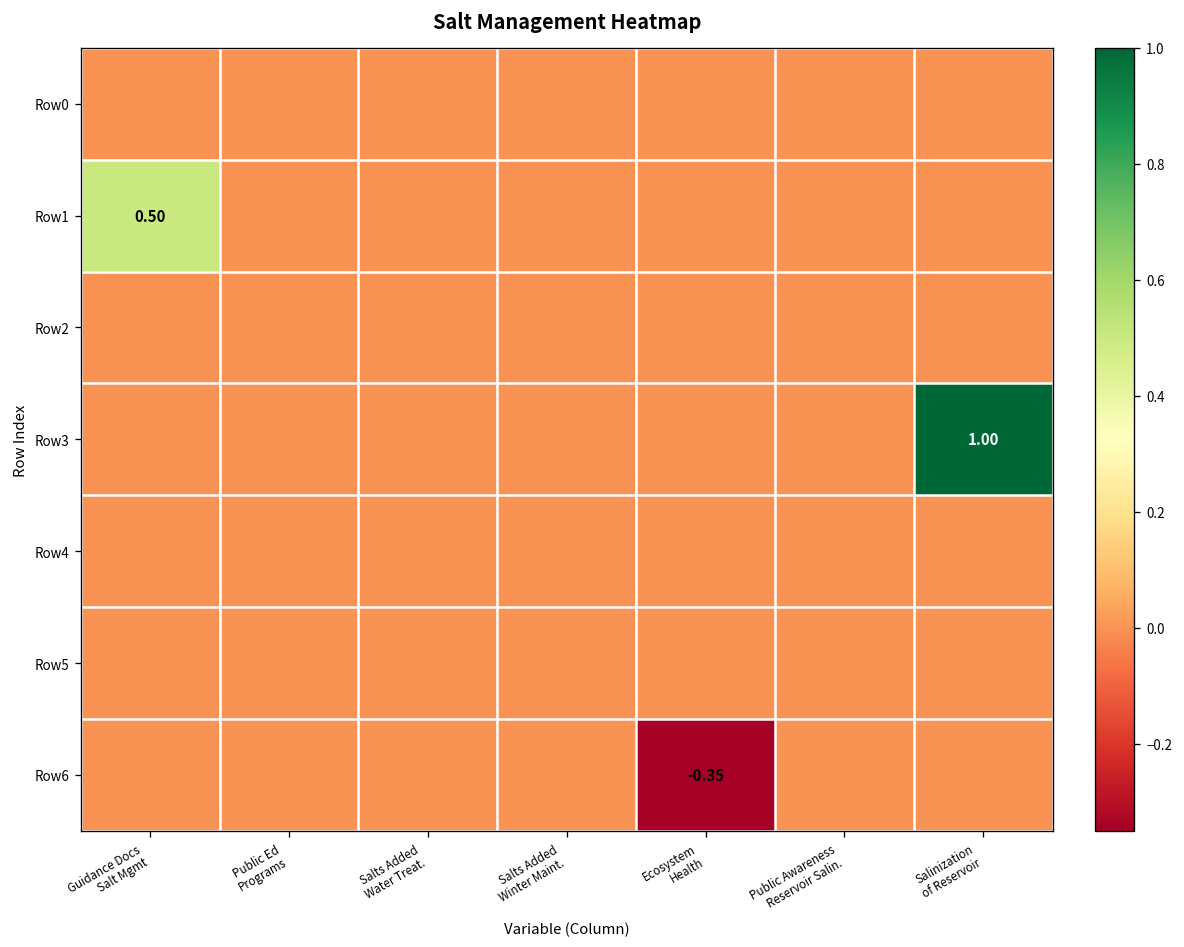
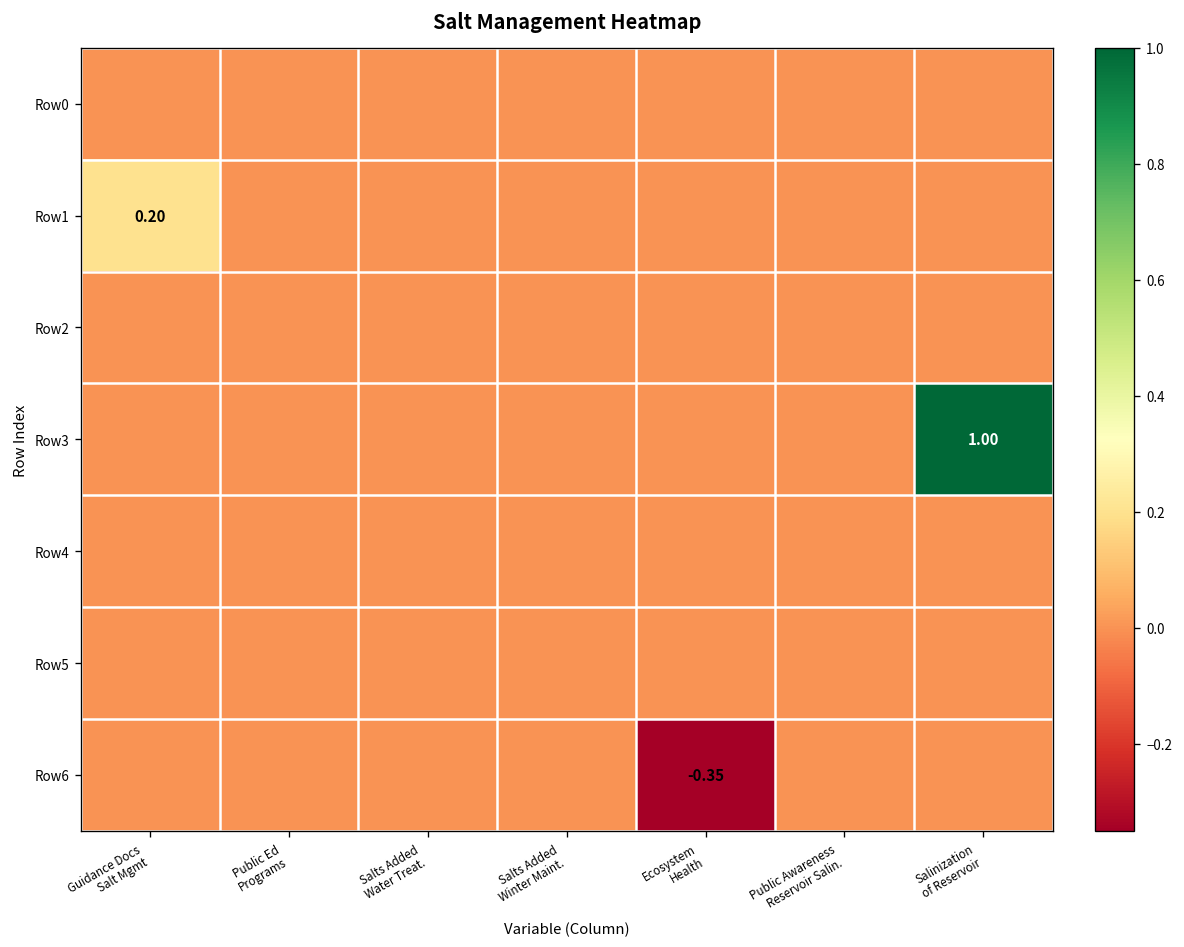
Row1, Guidance Docs Salt Mgmt: 0.50 -> 0.20
